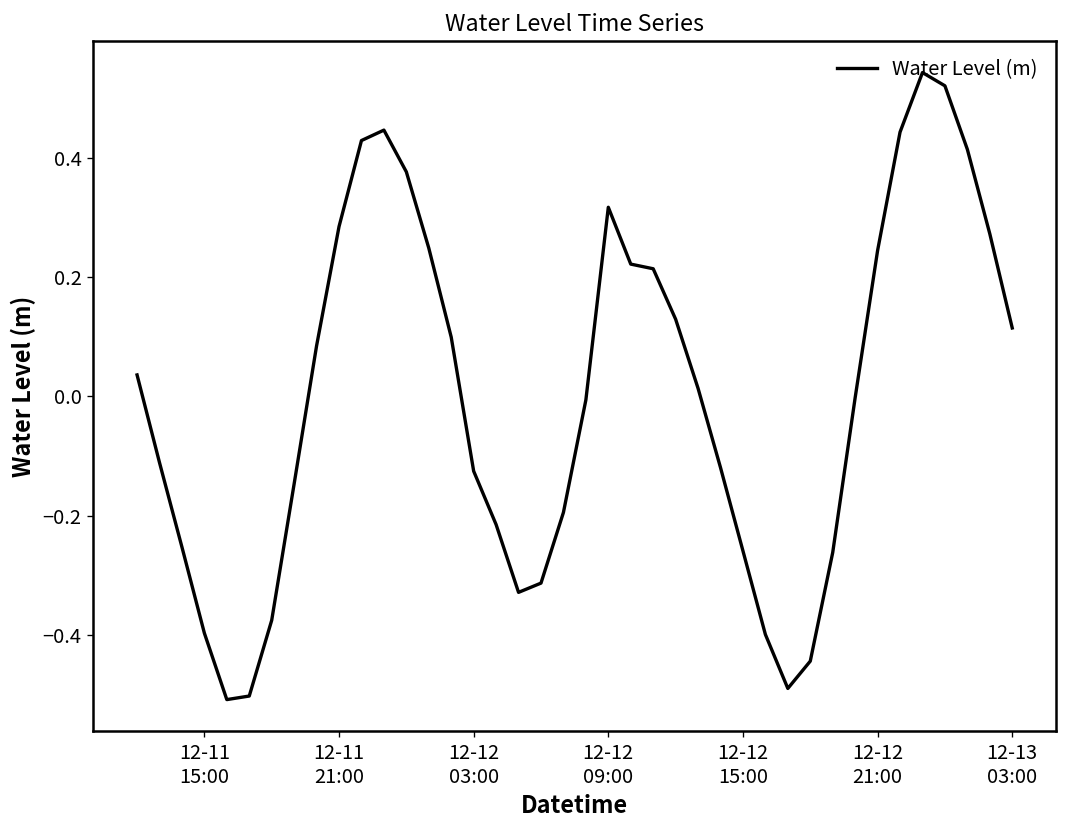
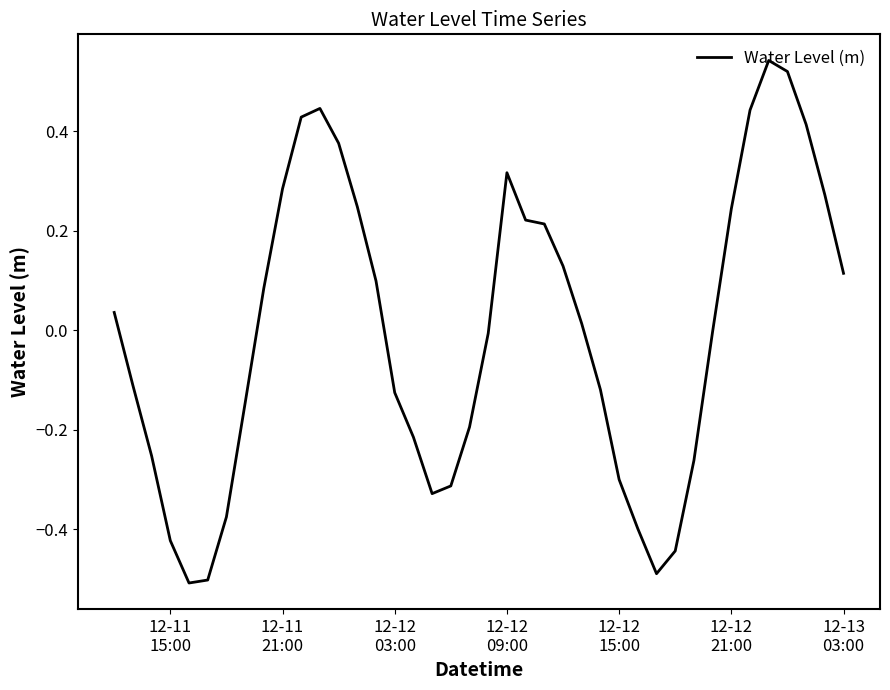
12-11 15:00: -0.40 -> -0.42
12-12 15:00: -0.26 -> -0.30
